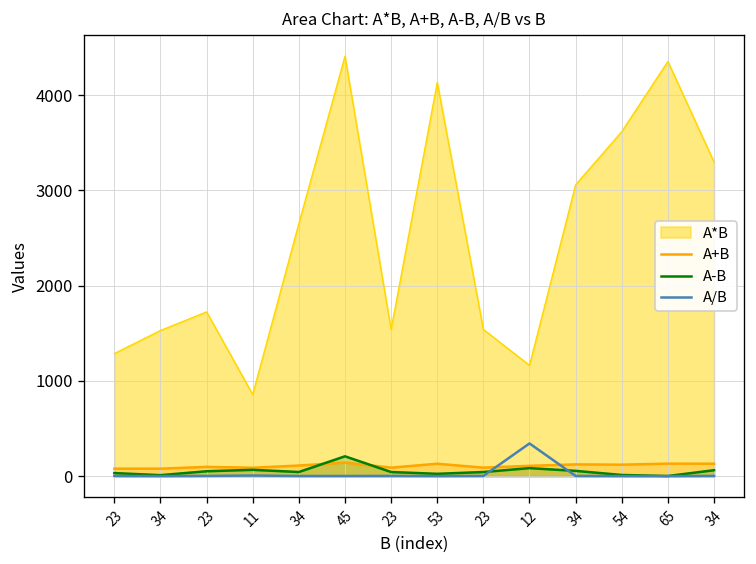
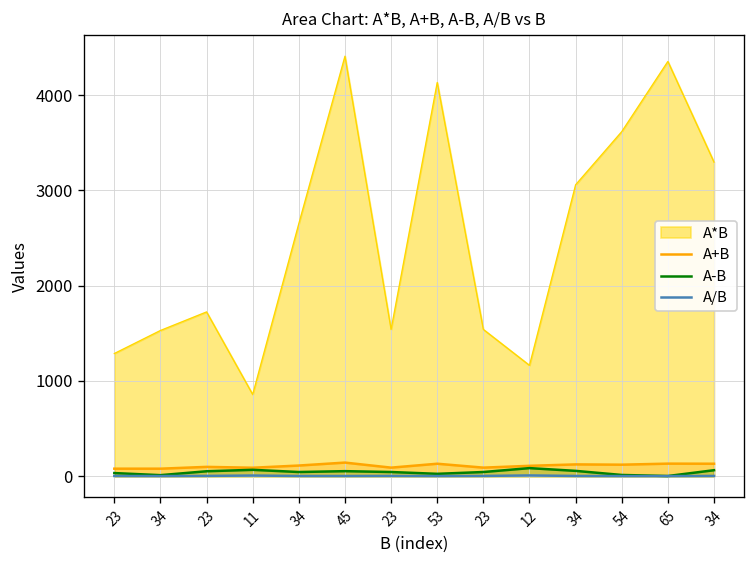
A-B, 45: 200 -> 100
A/B, 12: 300 -> 0
